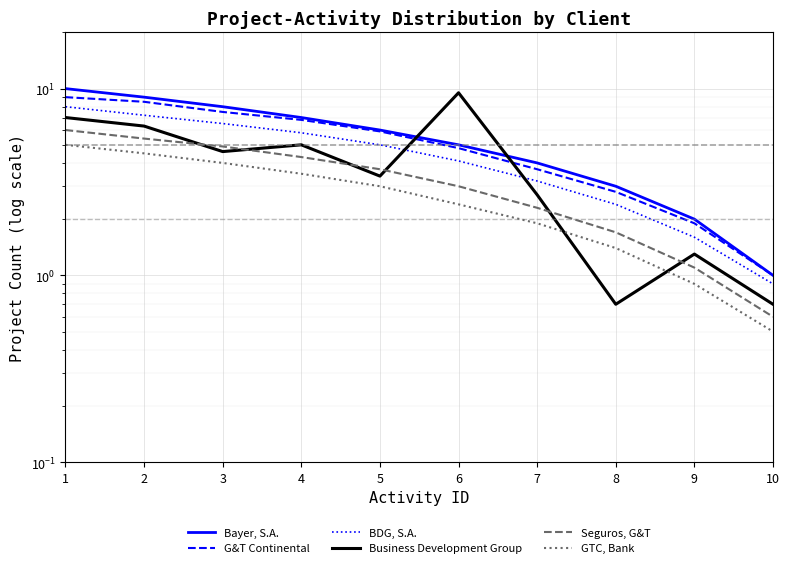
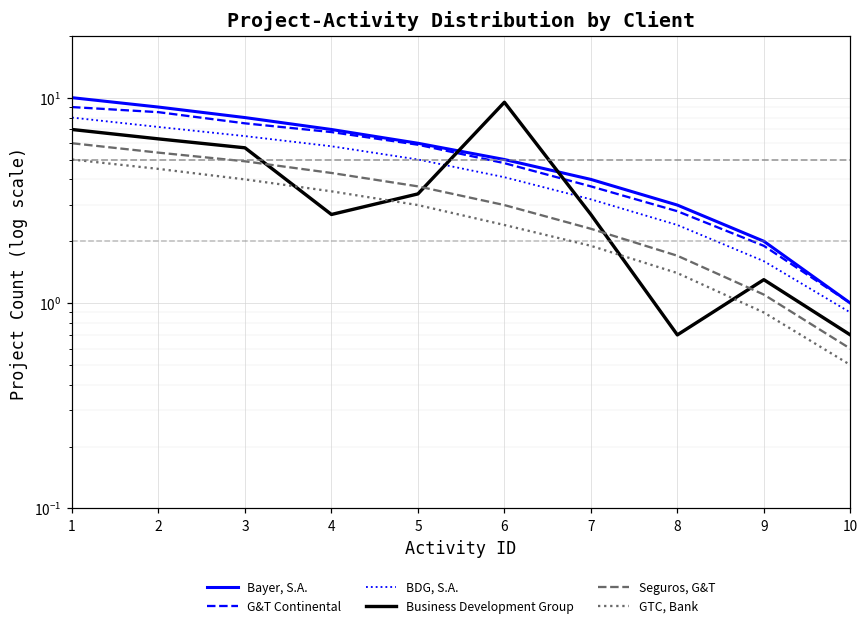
Business Development Group, 3: 4.6 -> 5.7
Business Development Group, 4: 5.0 -> 2.7
